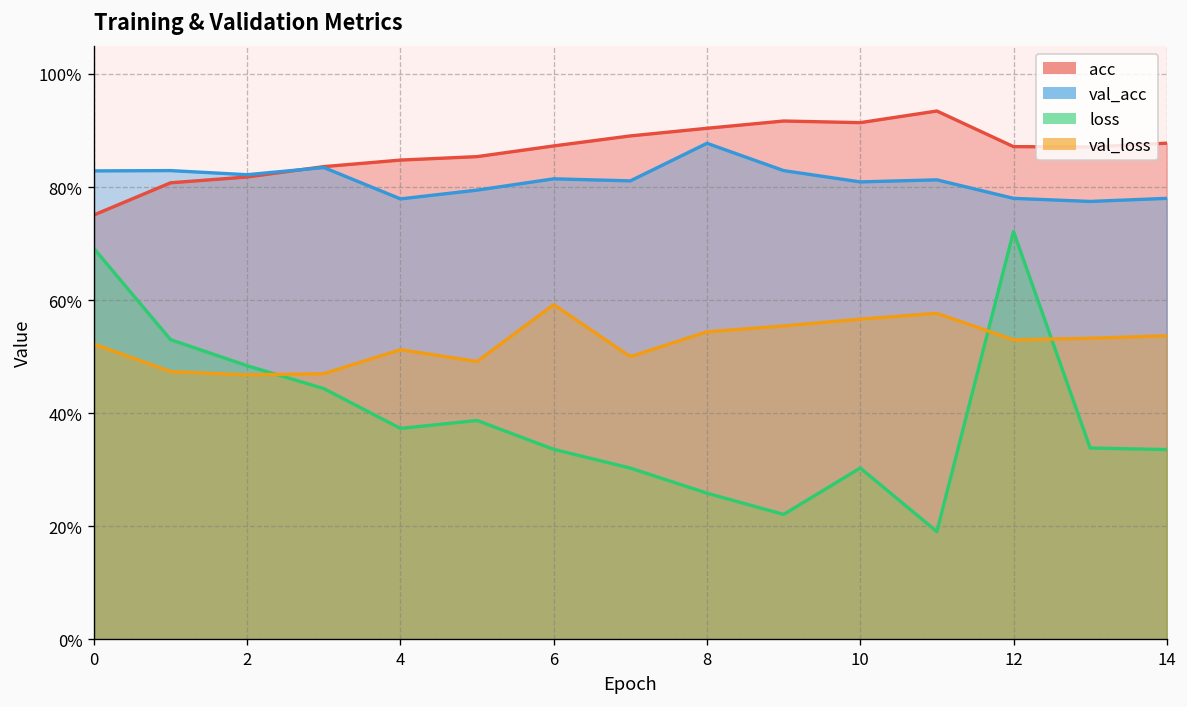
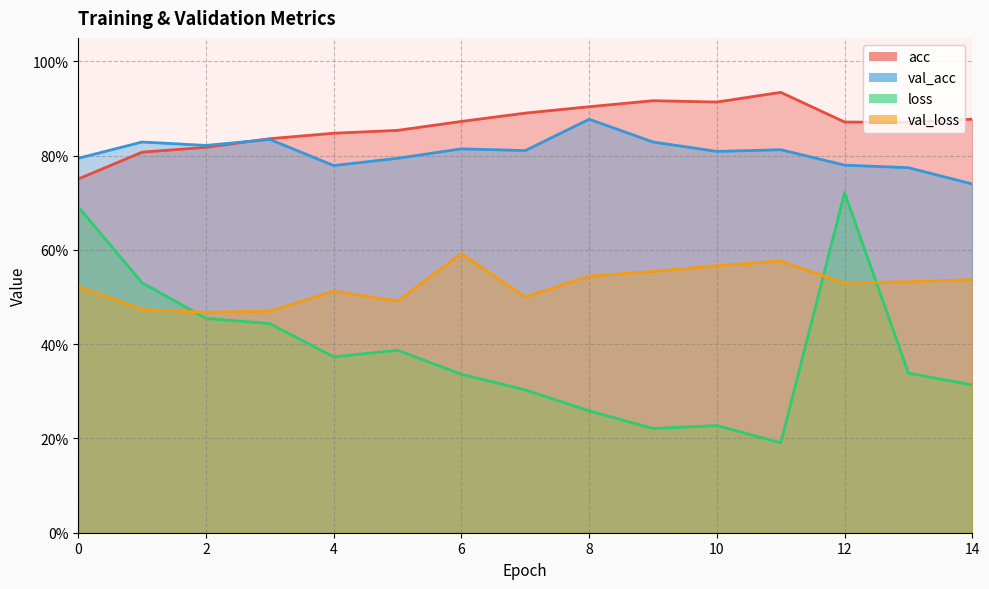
val_acc, 0: 83% -> 79%
loss, 2: 48% -> 45%
loss, 10: 30% -> 23%
val_acc, 14: 78% -> 74%
loss, 14: 34% -> 31%
